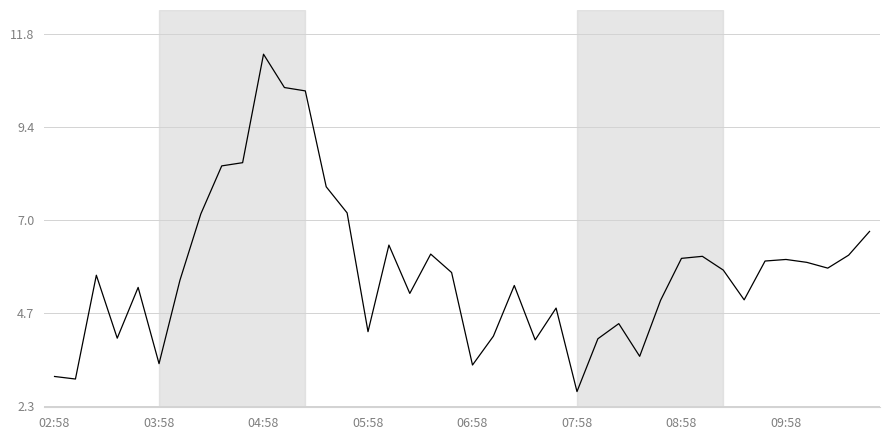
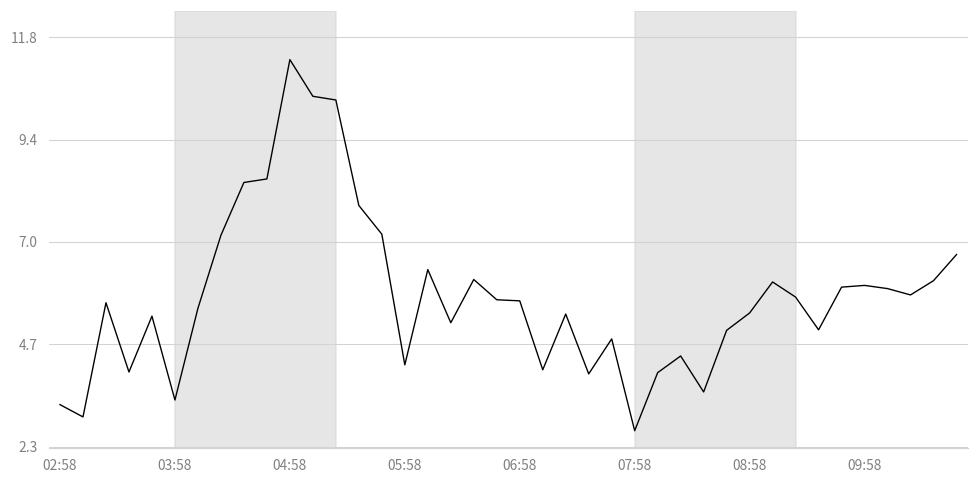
02:58: 3.1 -> 3.3
06:58: 3.3 -> 5.7
08:58: 6.1 -> 5.4
